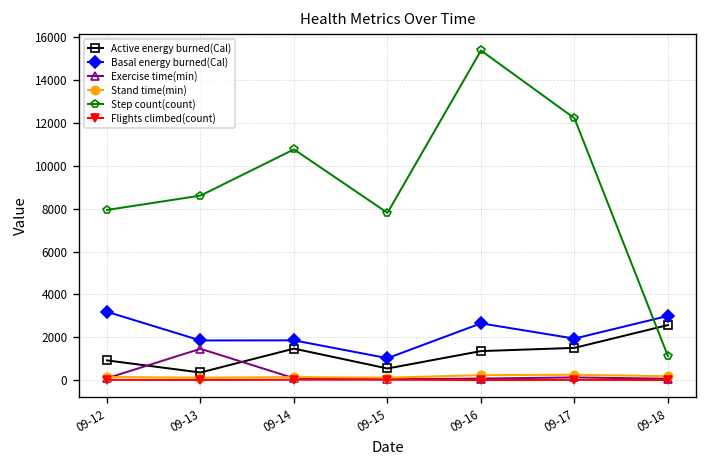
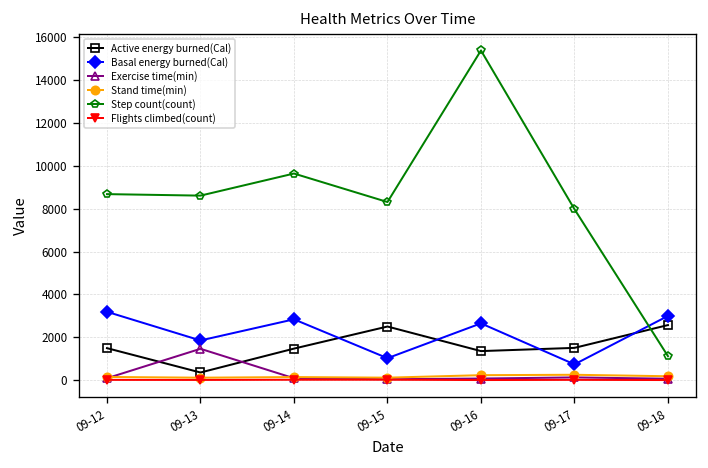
Active energy burned(Cal), 09-12: 900 -> 1500
Step count(count), 09-12: 7900 -> 8700
Basal energy burned(Cal), 09-14: 1900 -> 2800
Step count(count), 09-14: 10800 -> 9600
Active energy burned(Cal), 09-15: 500 -> 2500
Step count(count), 09-15: 7800 -> 8300
Basal energy burned(Cal), 09-17: 1900 -> 700
Step count(count), 09-17: 12200 -> 8000
